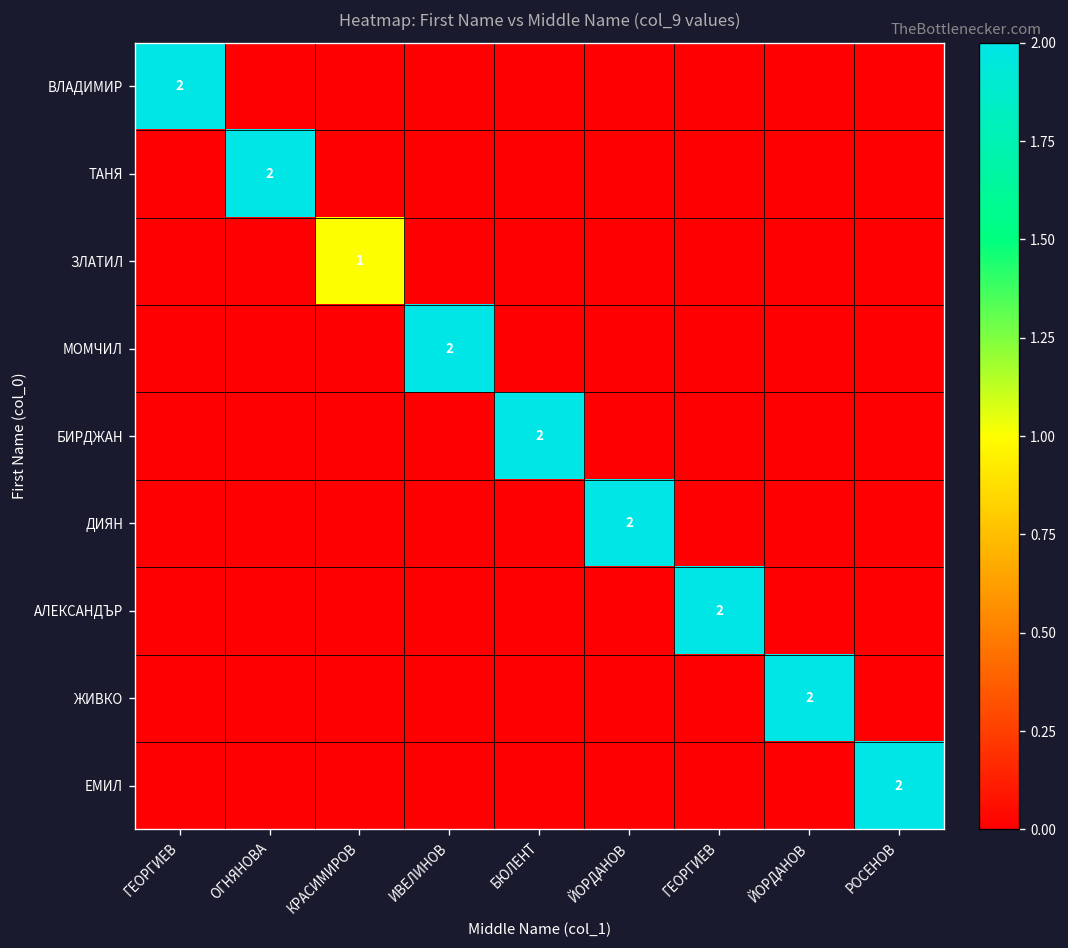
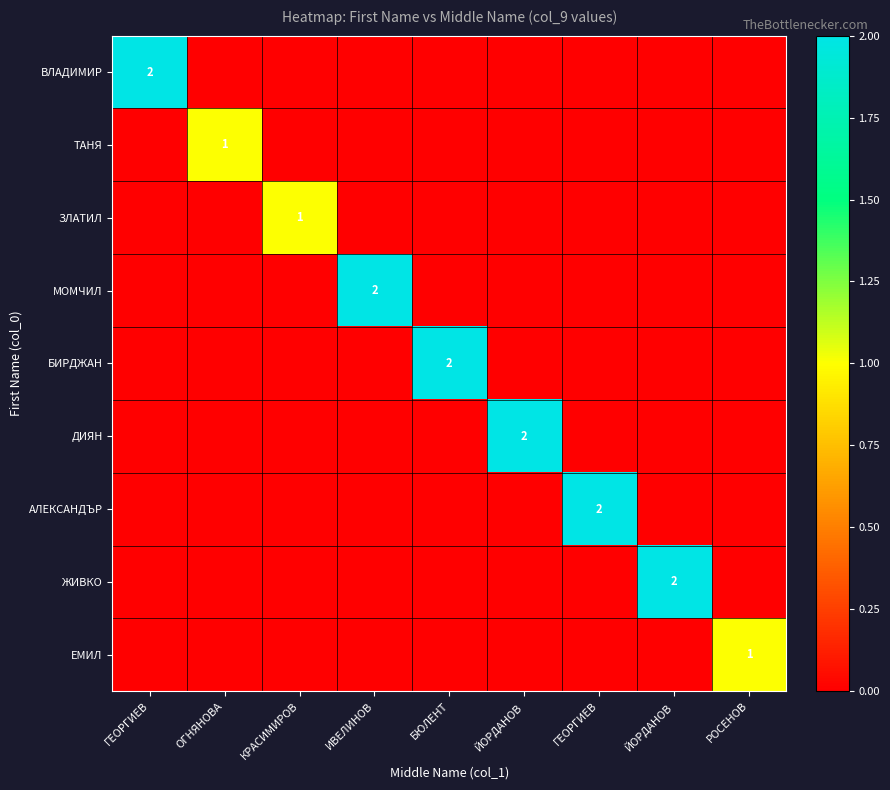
ТАНЯ, ОГНЯНОВА: 2 -> 1
ЕМИЛ, РОСЕНОВ: 2 -> 1
